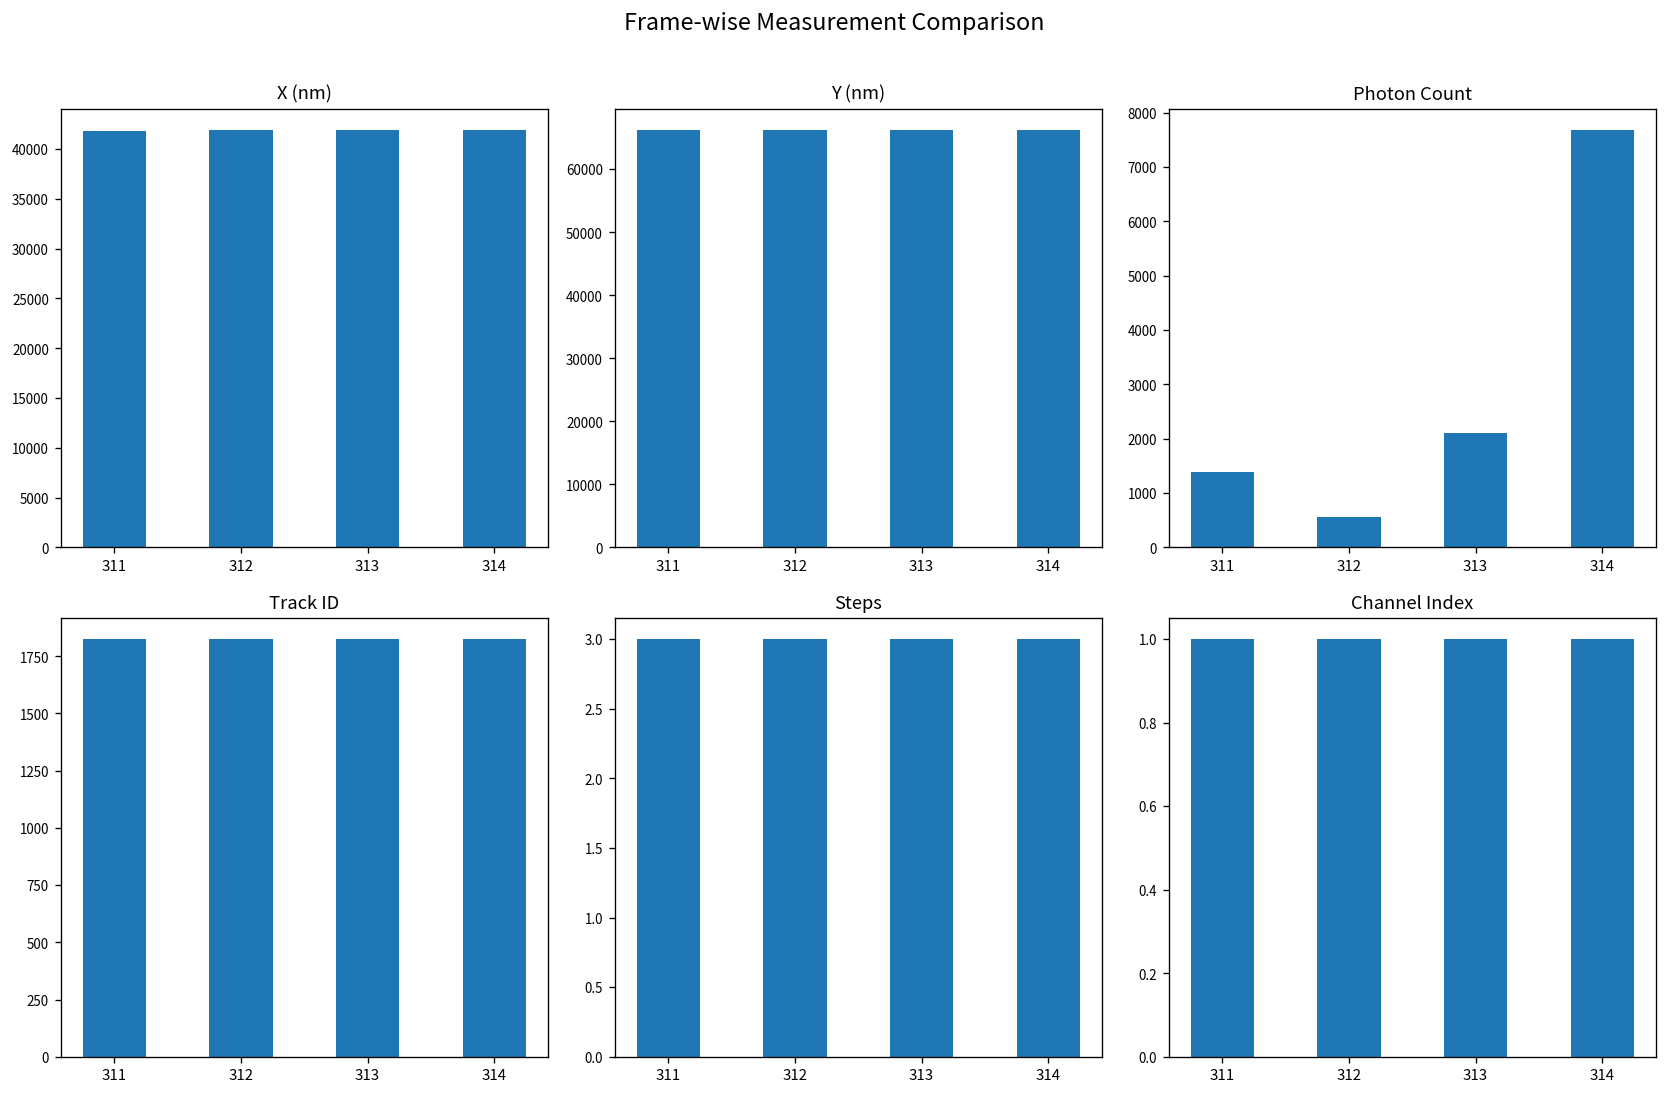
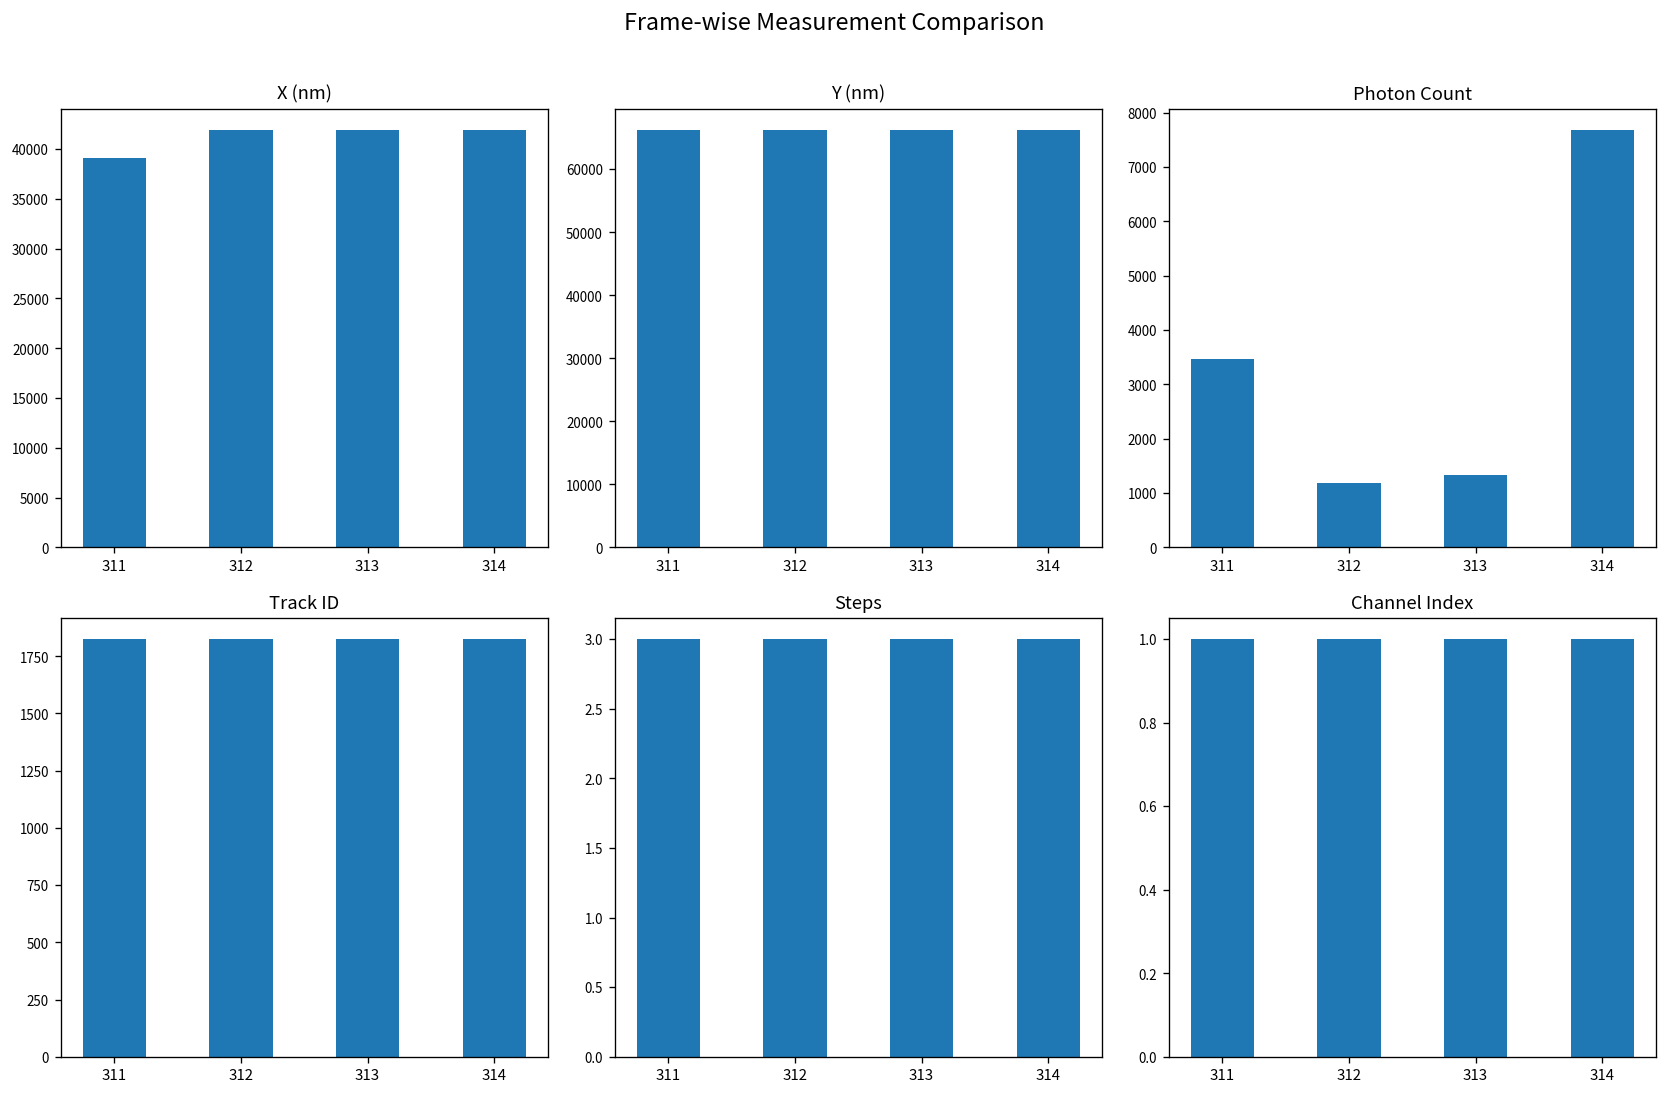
X (nm), 311: 42000 -> 39000
Photon Count, 311: 1400 -> 3500
Photon Count, 312: 600 -> 1200
Photon Count, 313: 2100 -> 1300
